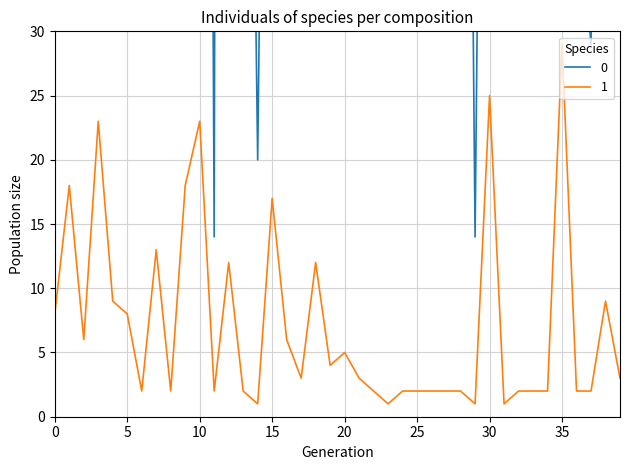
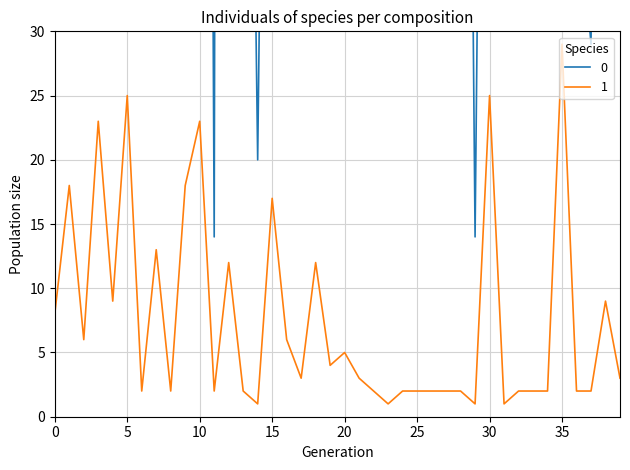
1, 5: 8 -> 25
